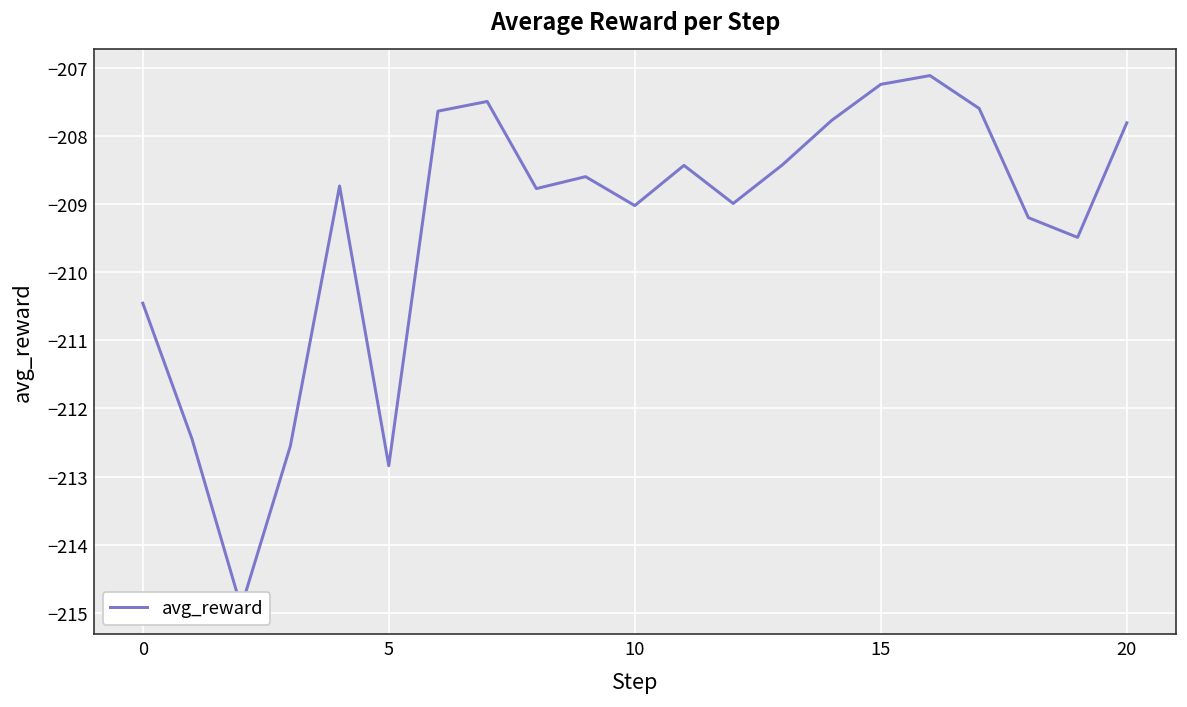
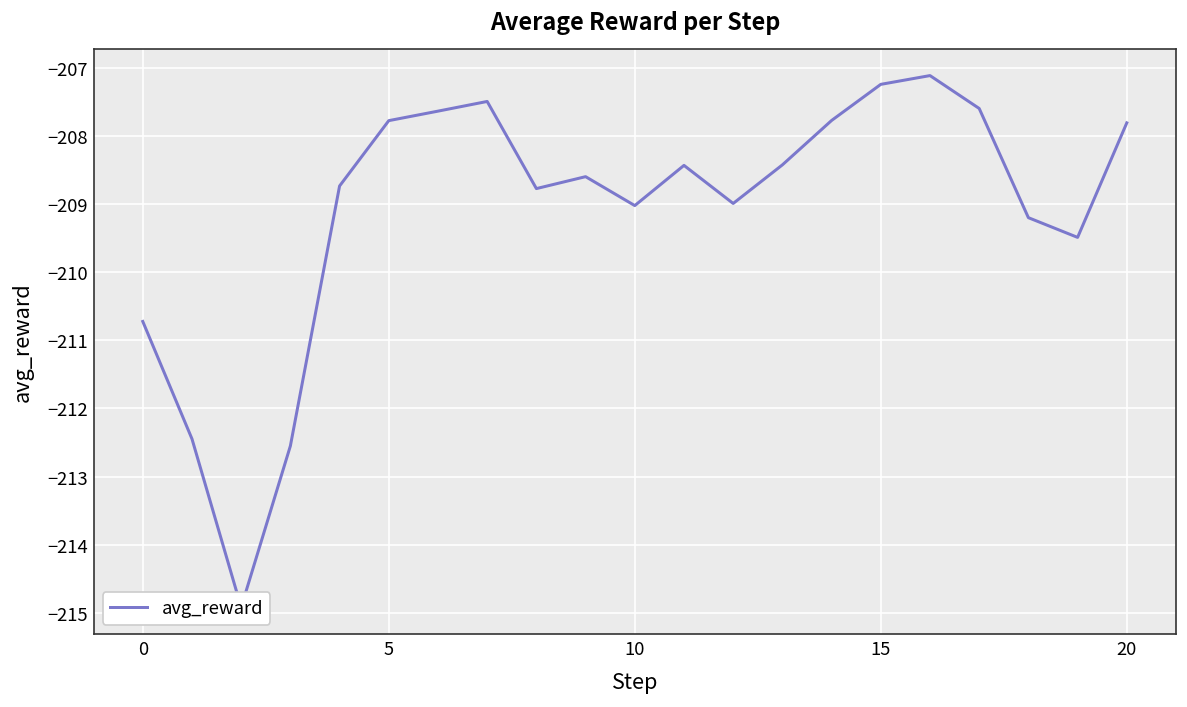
0: -210.5 -> -210.7
5: -212.8 -> -207.8
